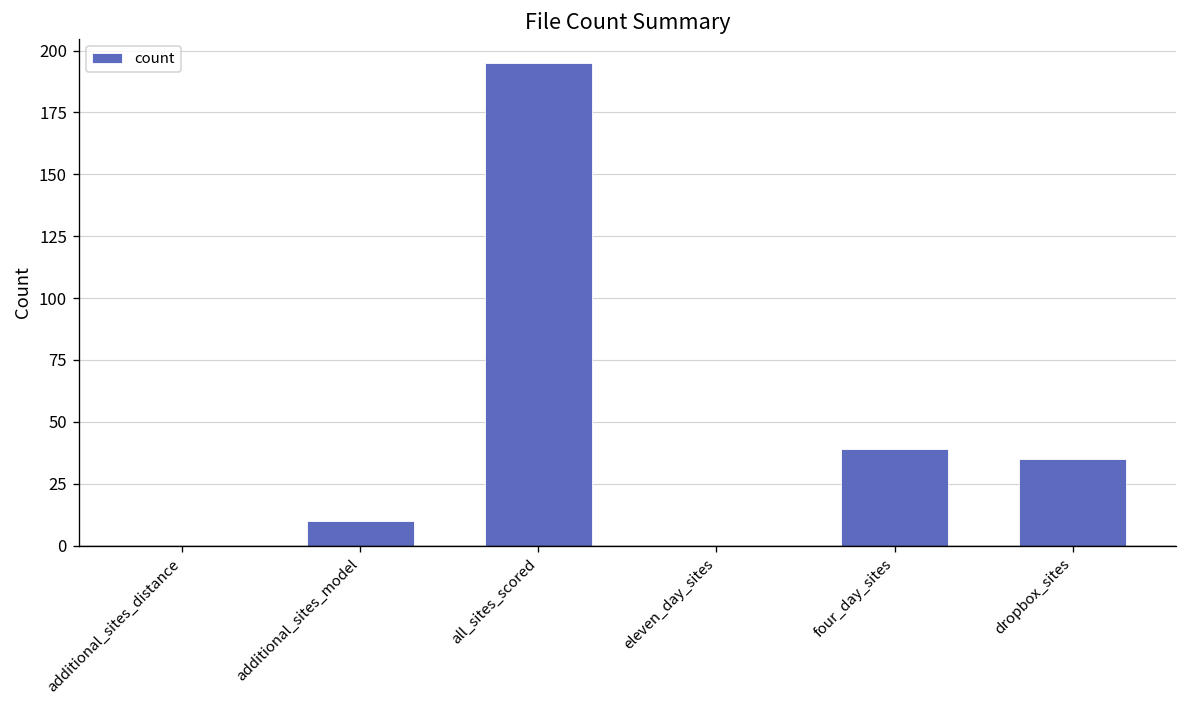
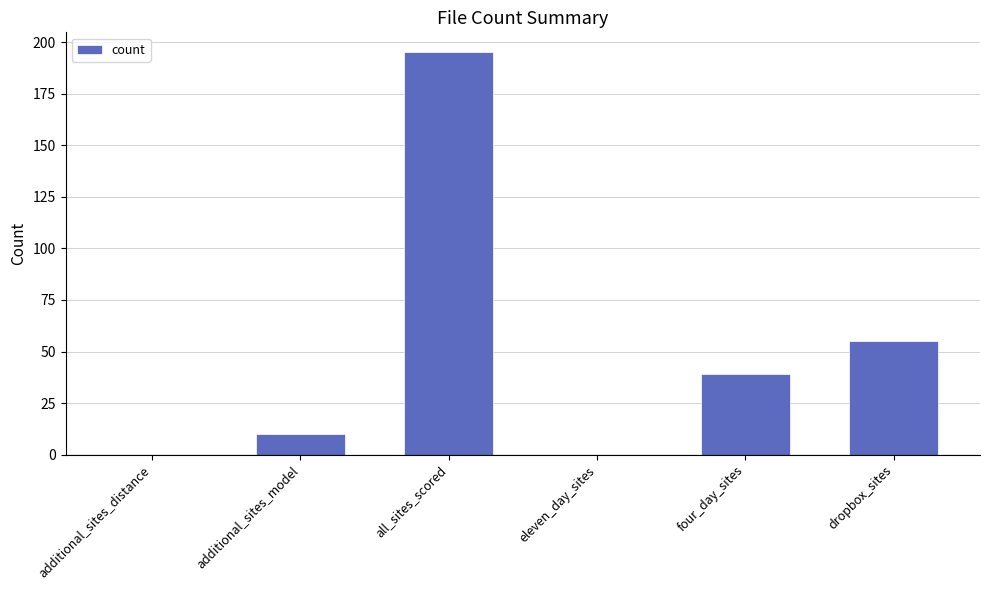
dropbox_sites: 35 -> 55
